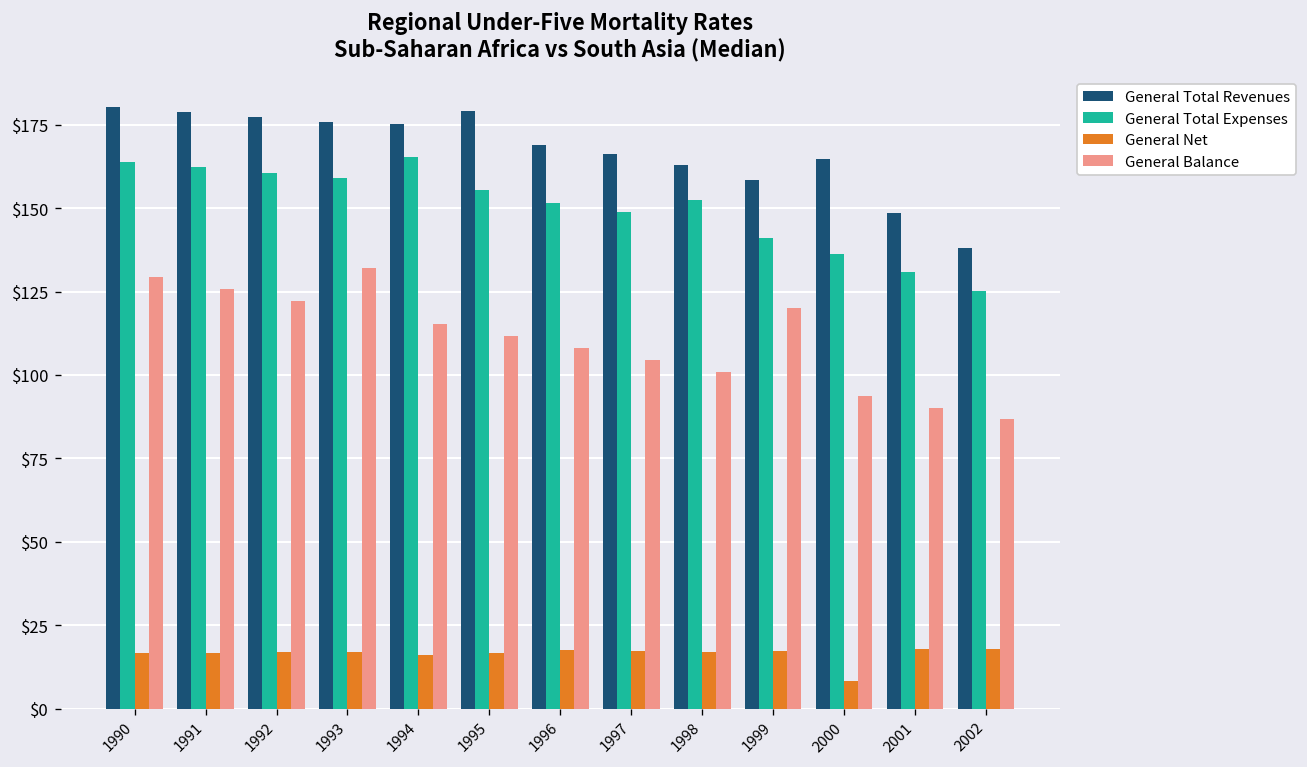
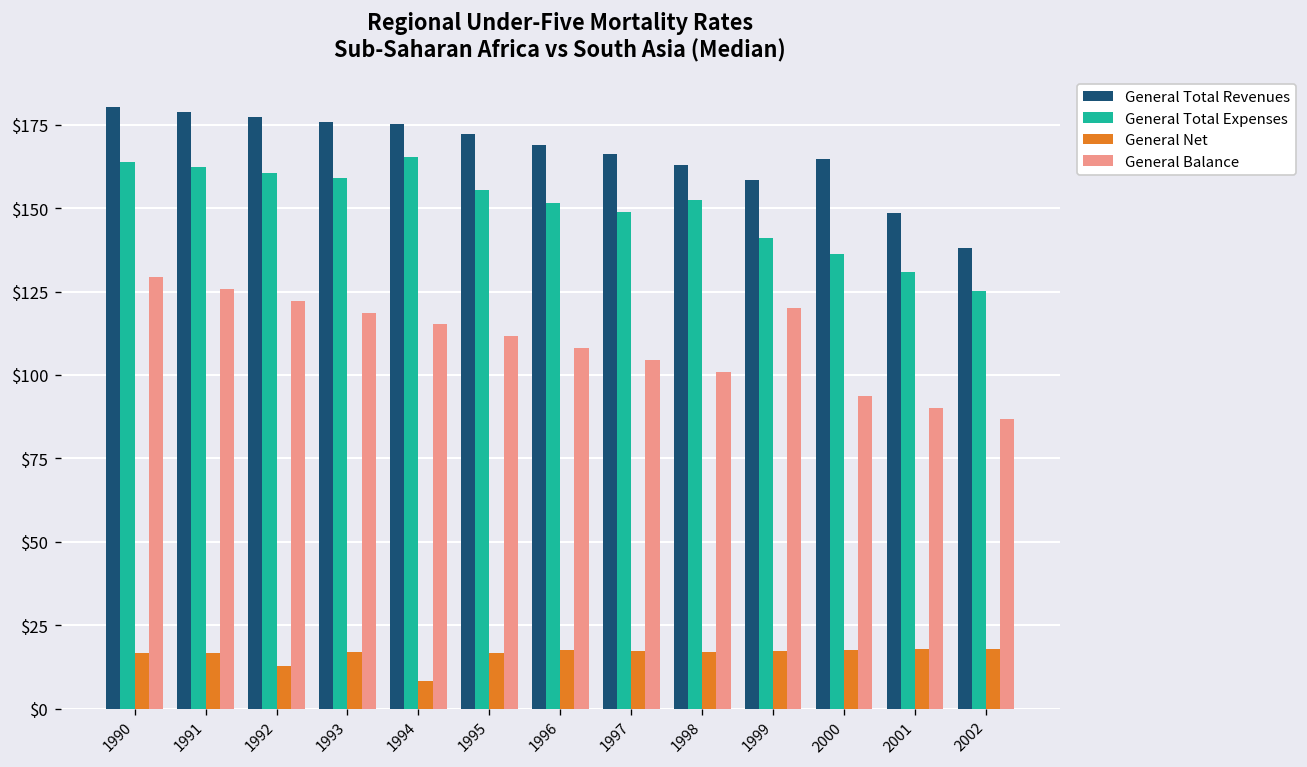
General Net, 1992: $17 -> $13
General Balance, 1993: $132 -> $119
General Net, 1994: $16 -> $8
General Total Revenues, 1995: $179 -> $172
General Net, 2000: $8 -> $17
